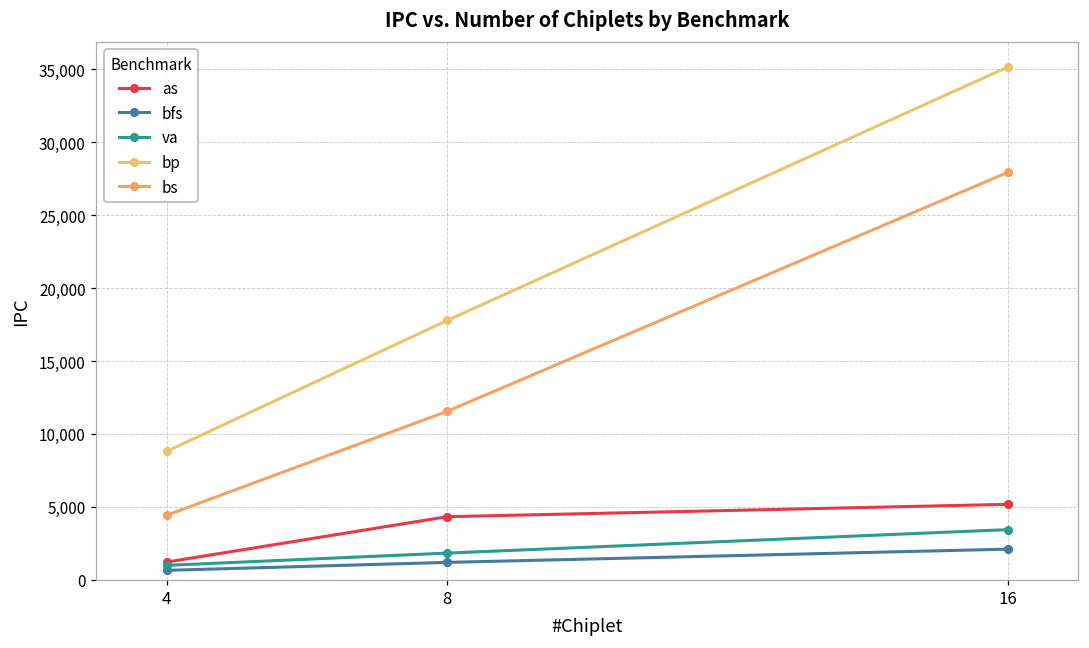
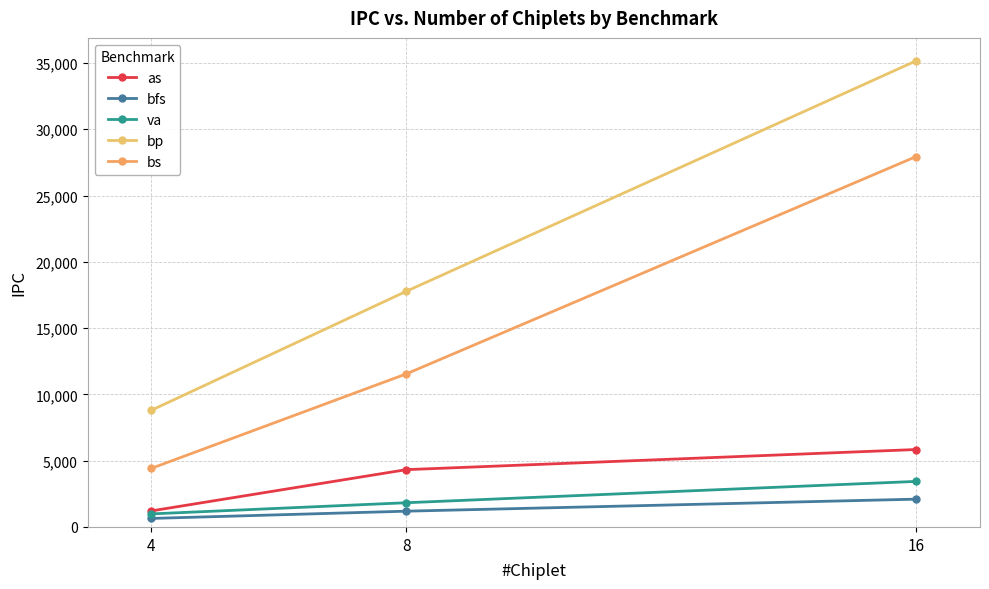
as, 16: 5,200 -> 5,800
